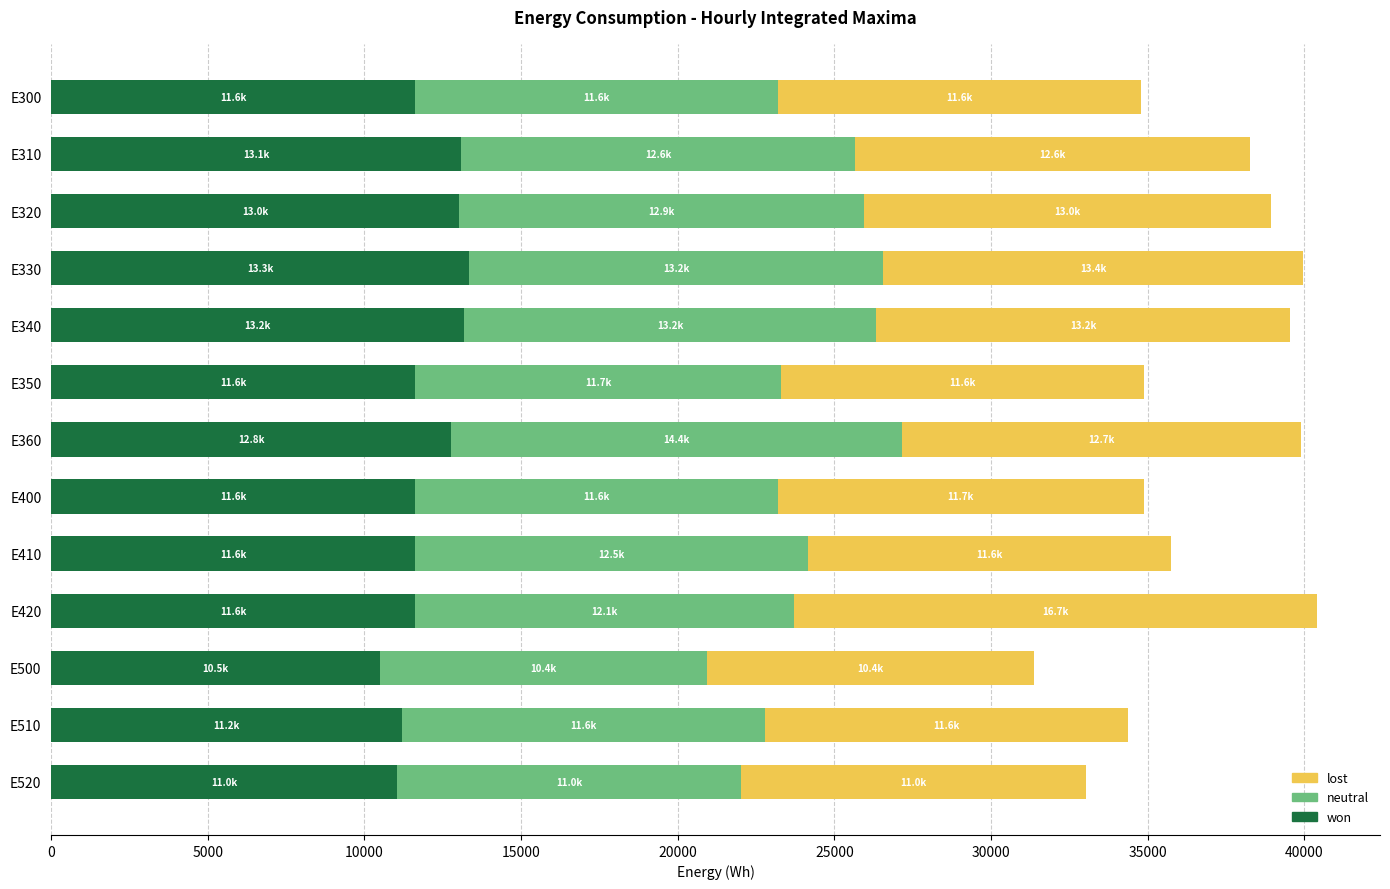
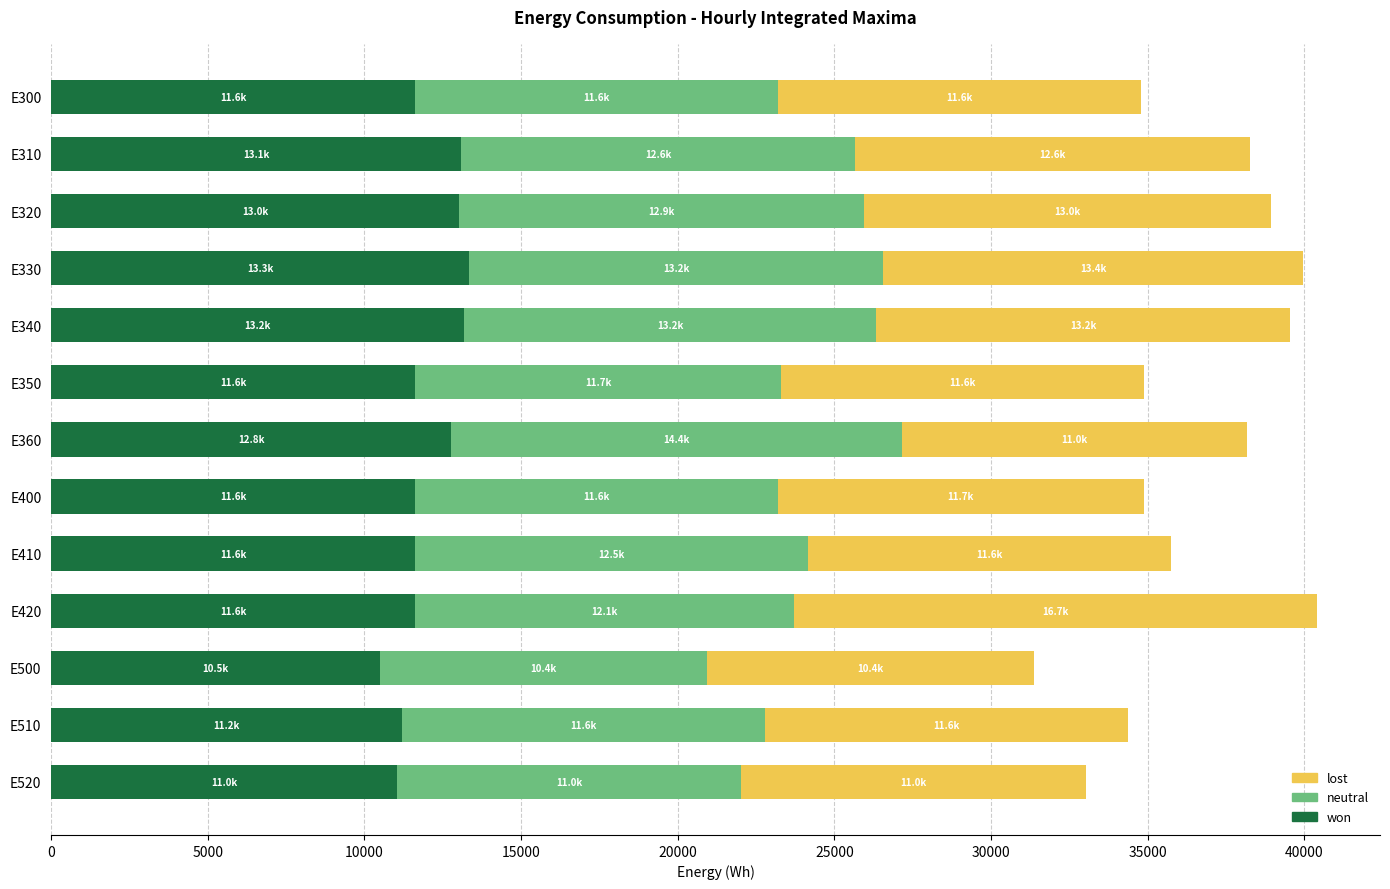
lost, E360: 12.7k -> 11.0k
